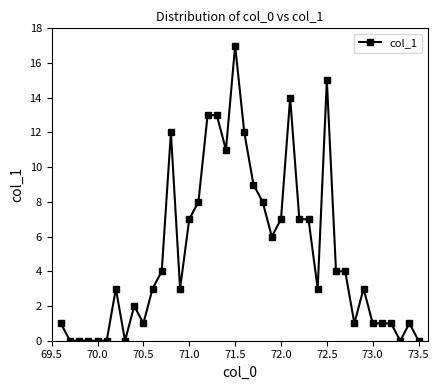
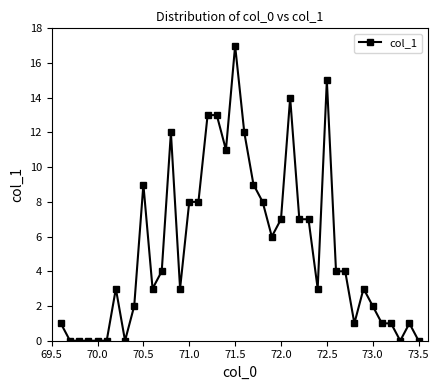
70.5: 1 -> 9
71.0: 7 -> 8
73.0: 1 -> 2
